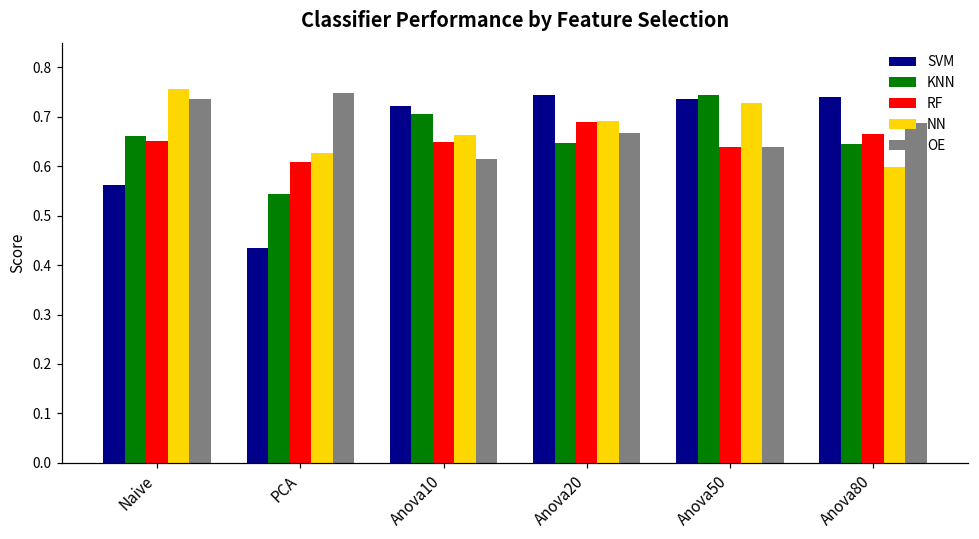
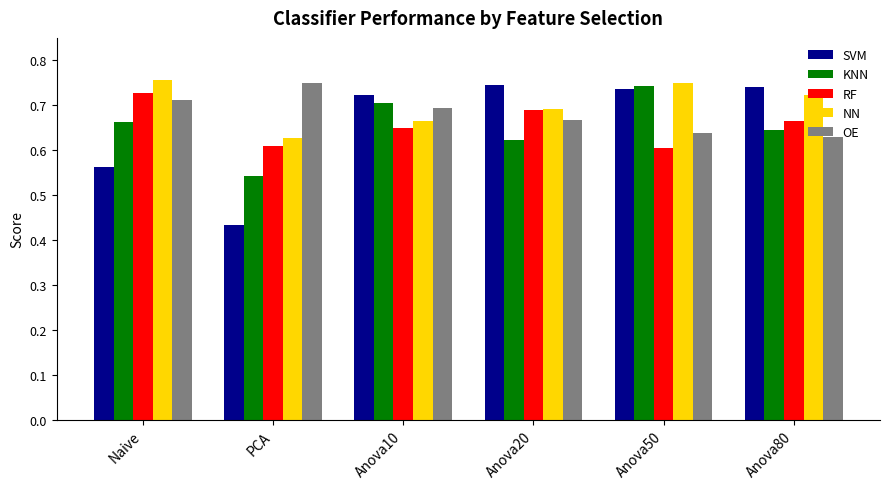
RF, Naive: 0.65 -> 0.73
OE, Naive: 0.74 -> 0.71
OE, Anova10: 0.61 -> 0.69
KNN, Anova20: 0.65 -> 0.62
RF, Anova50: 0.64 -> 0.60
NN, Anova50: 0.73 -> 0.75
NN, Anova80: 0.60 -> 0.72
OE, Anova80: 0.69 -> 0.63
